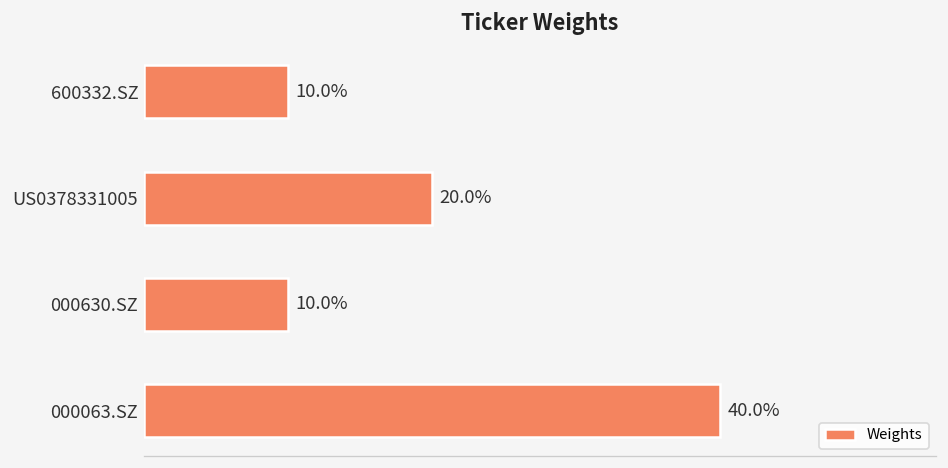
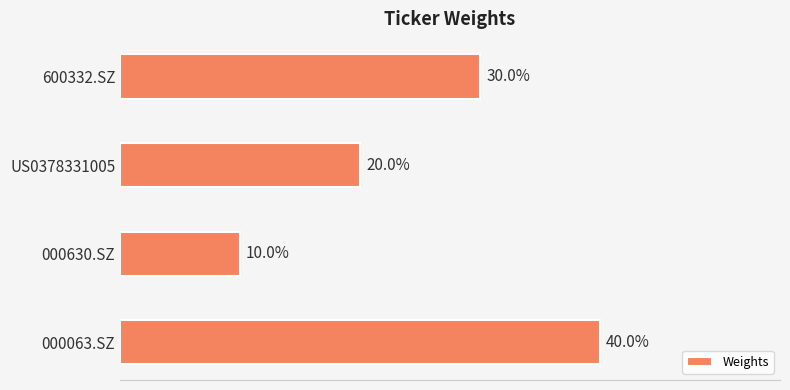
600332.SZ: 10.0% -> 30.0%
